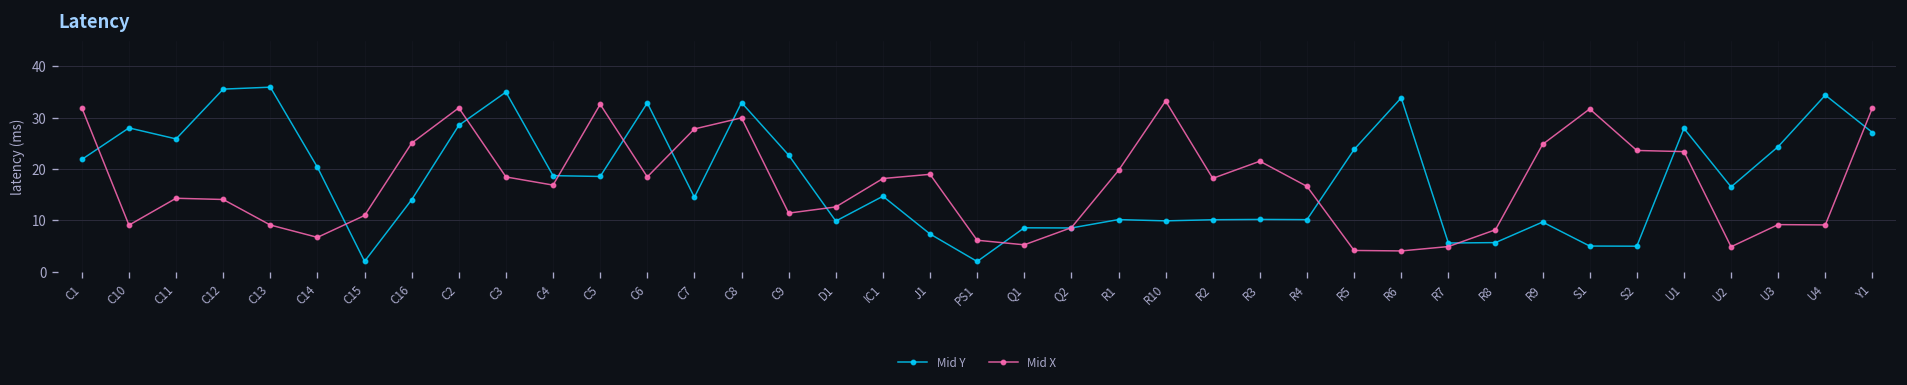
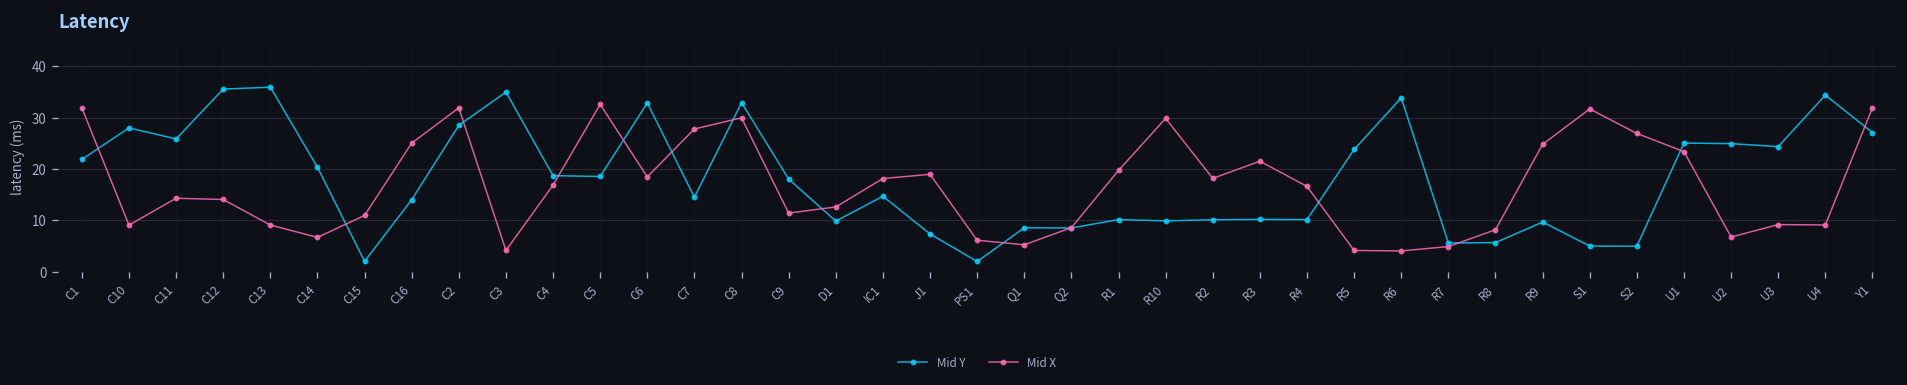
Mid X, C3: 18 -> 4
Mid Y, C9: 23 -> 18
Mid X, R10: 33 -> 30
Mid X, S2: 24 -> 27
Mid Y, U1: 28 -> 25
Mid Y, U2: 17 -> 25
Mid X, U2: 5 -> 7
